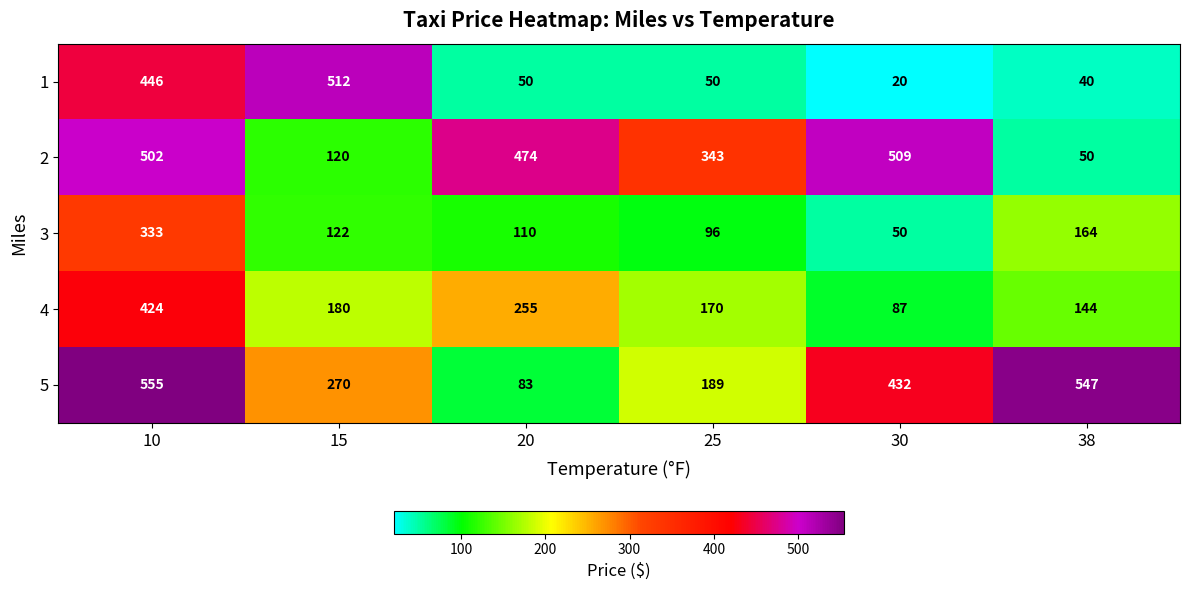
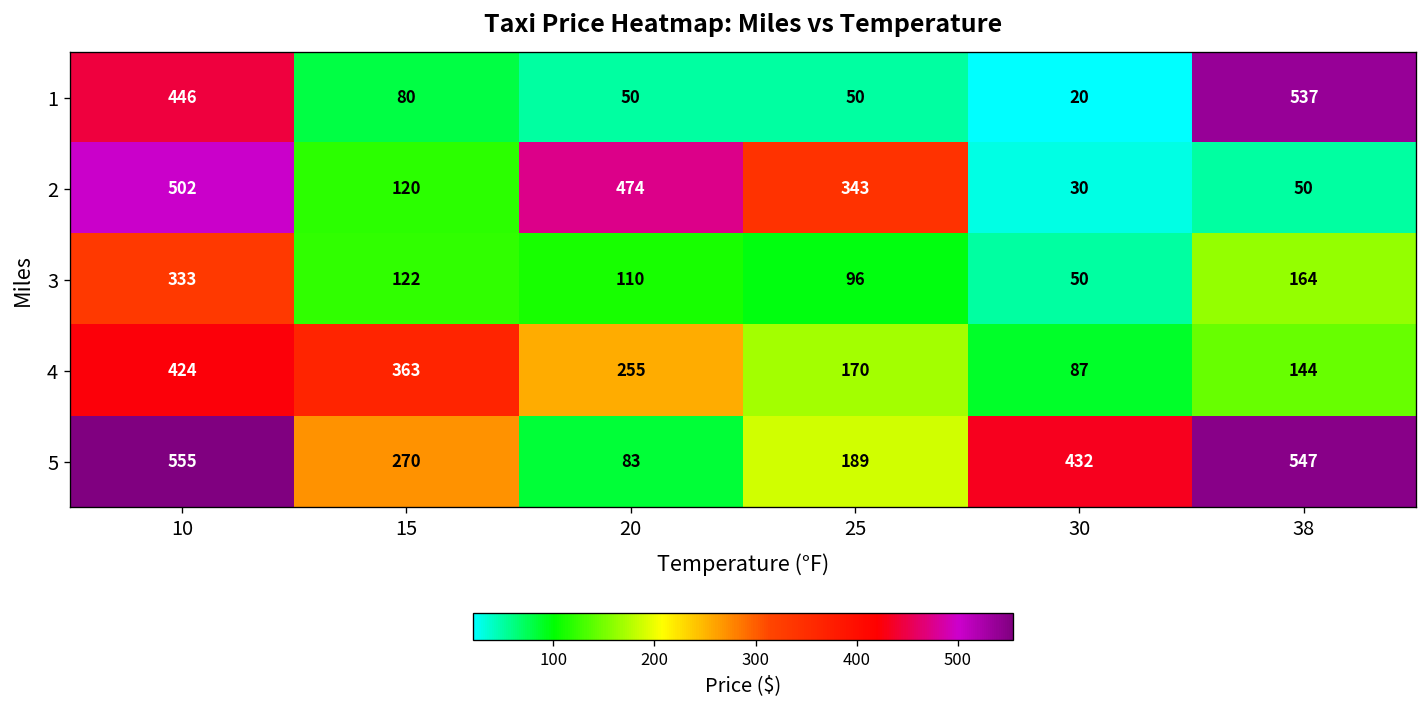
1, 15: 512 -> 80
1, 38: 40 -> 537
2, 30: 509 -> 30
4, 15: 180 -> 363
